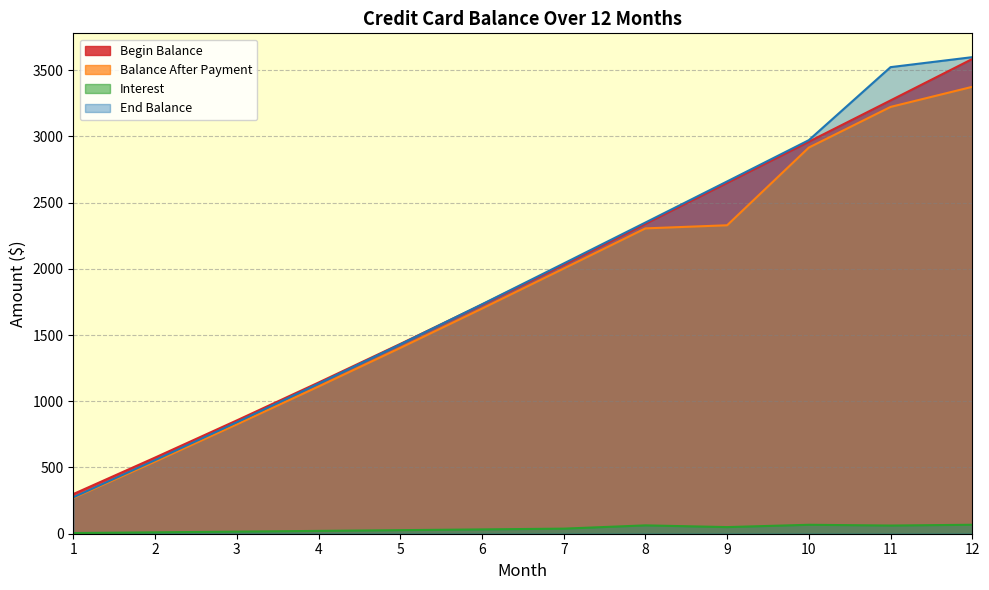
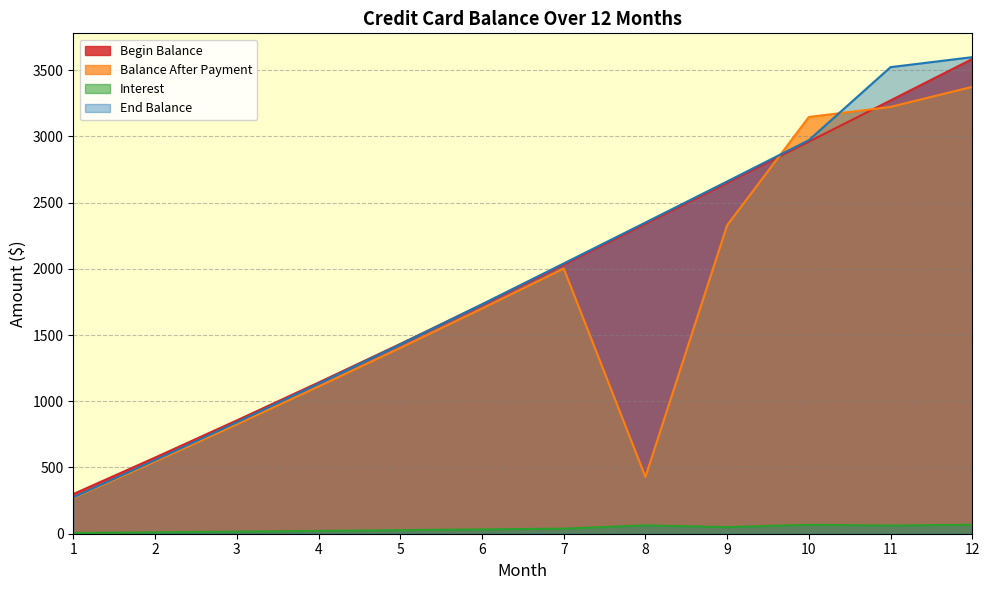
Balance After Payment, 8: 2300 -> 430
Balance After Payment, 10: 2910 -> 3150
